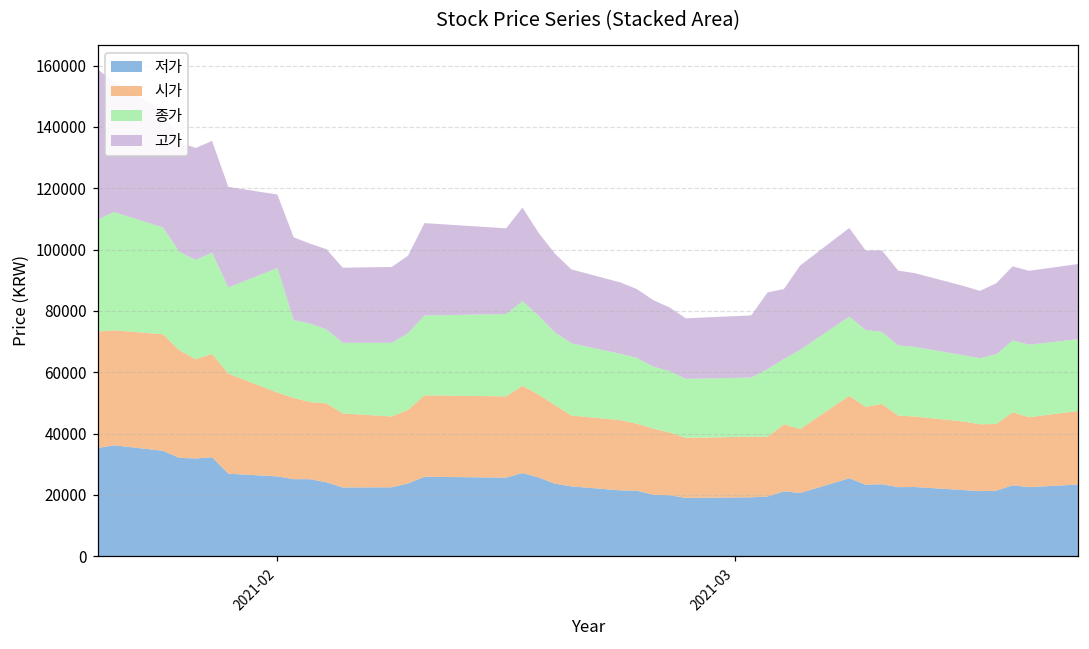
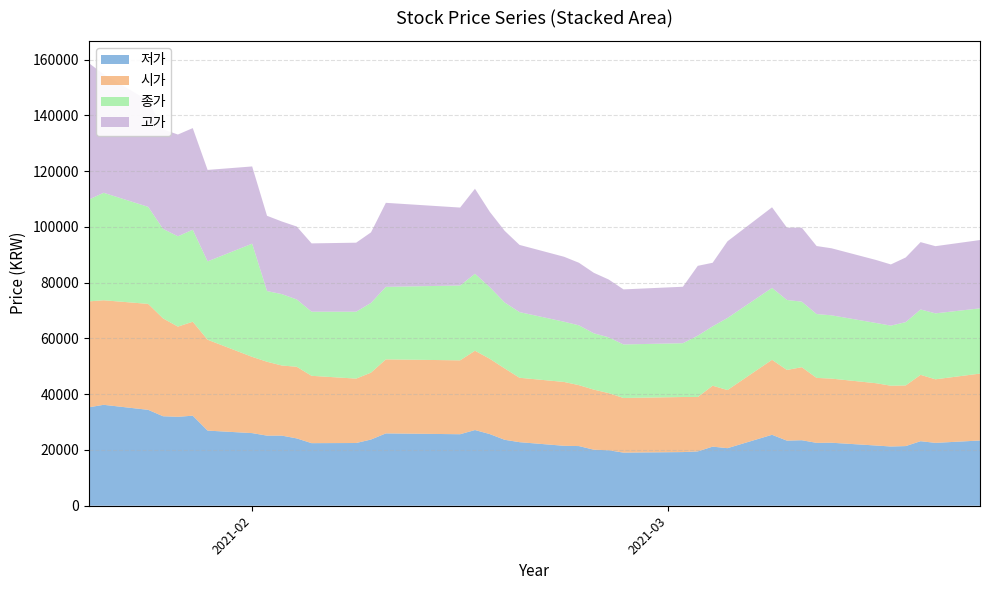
고가, 2021-02: 24000 -> 28000
